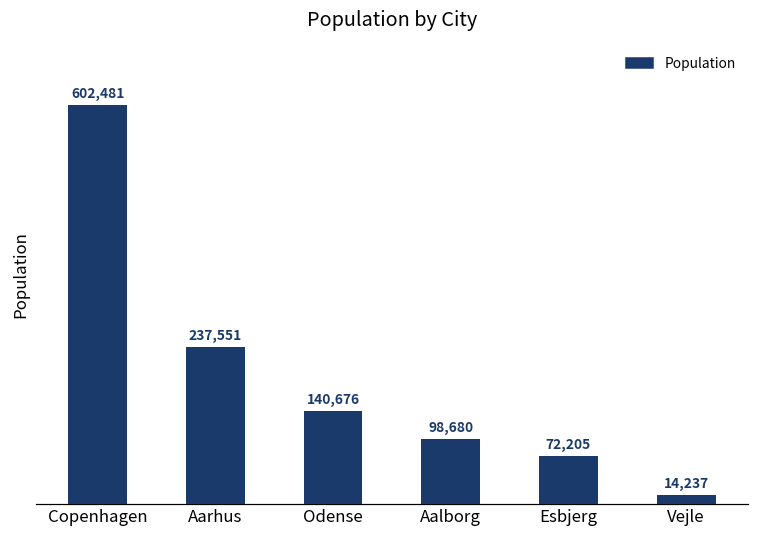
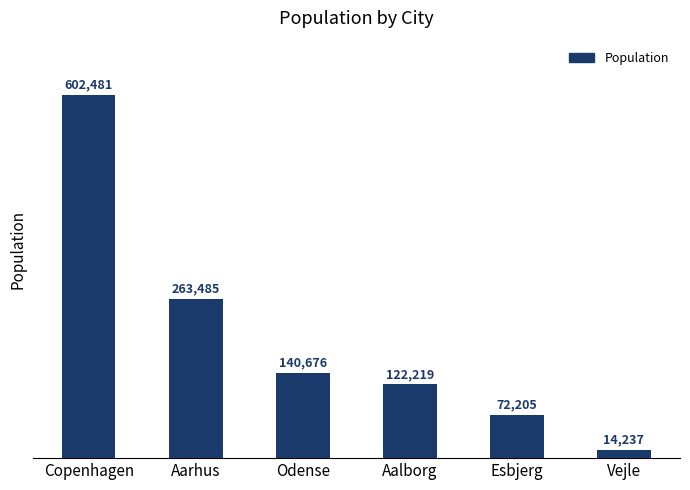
Aarhus: 237,551 -> 263,485
Aalborg: 98,680 -> 122,219
